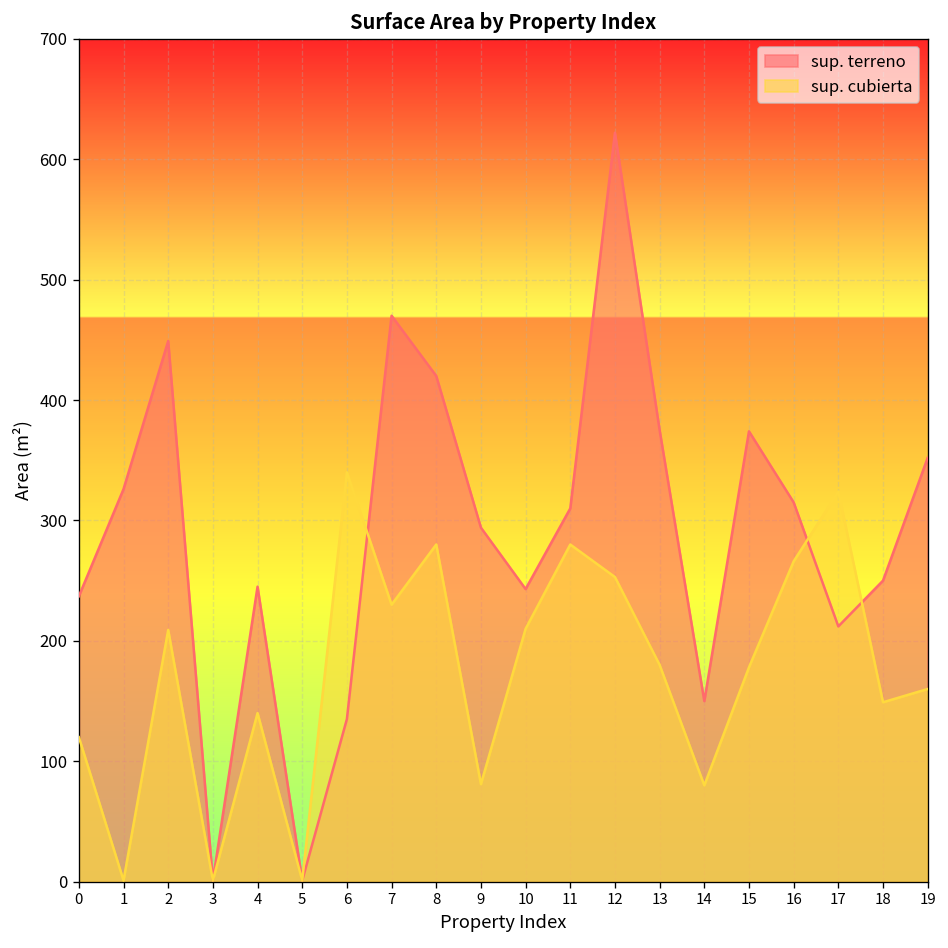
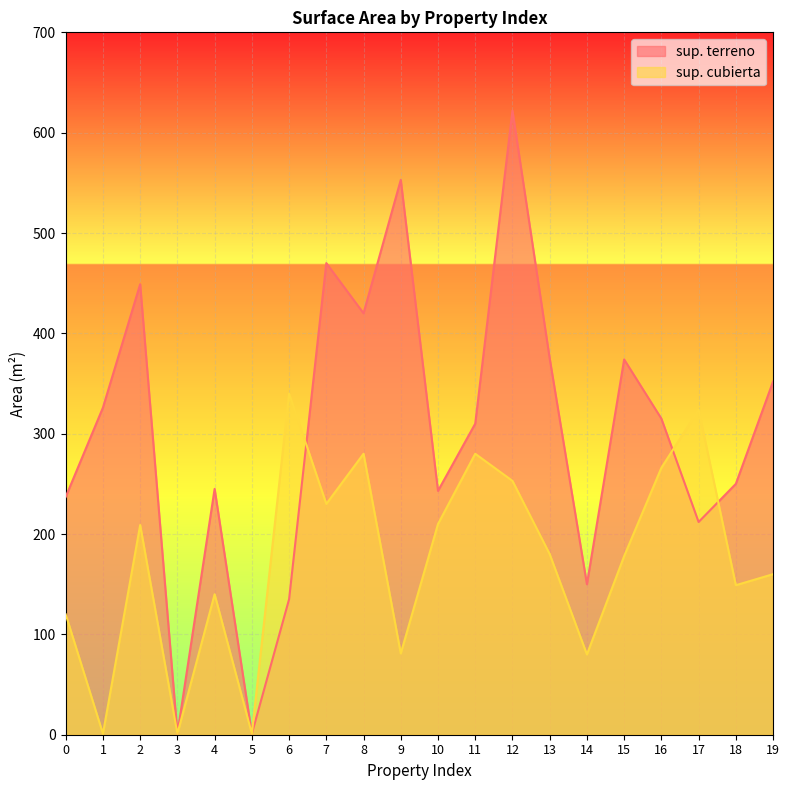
sup. terreno, 9: 294 -> 553
